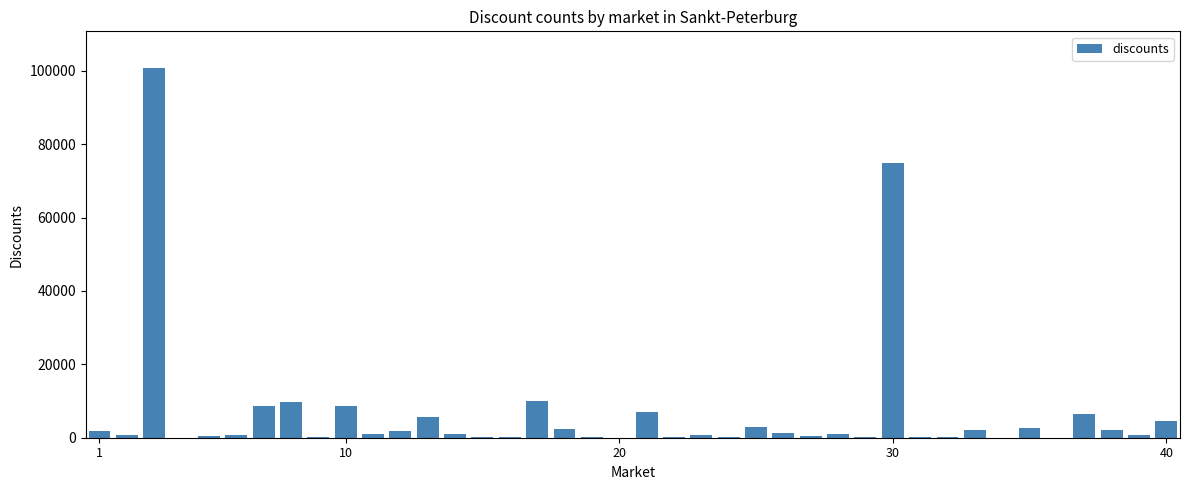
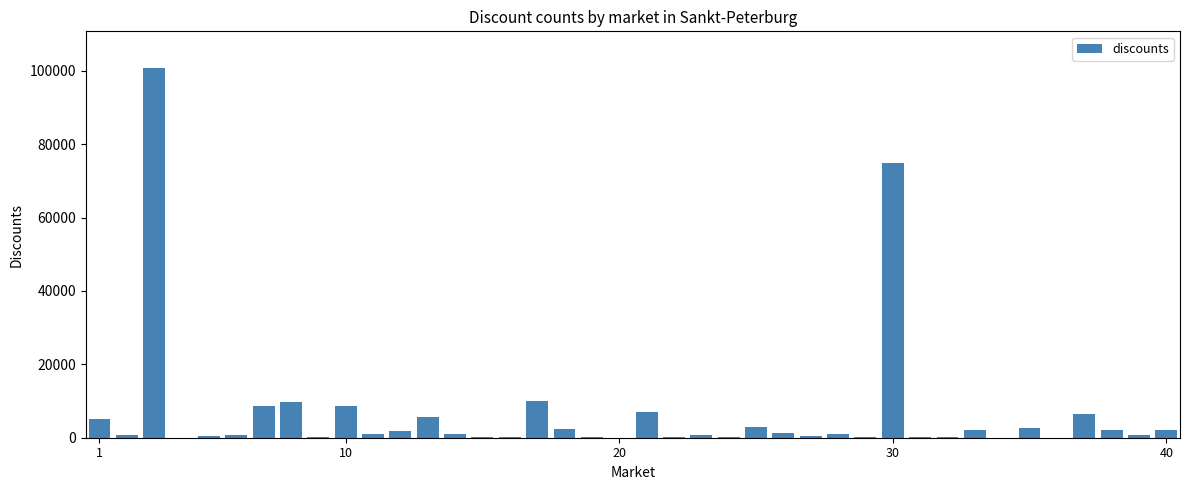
1: 2000 -> 5000
40: 4000 -> 2000
